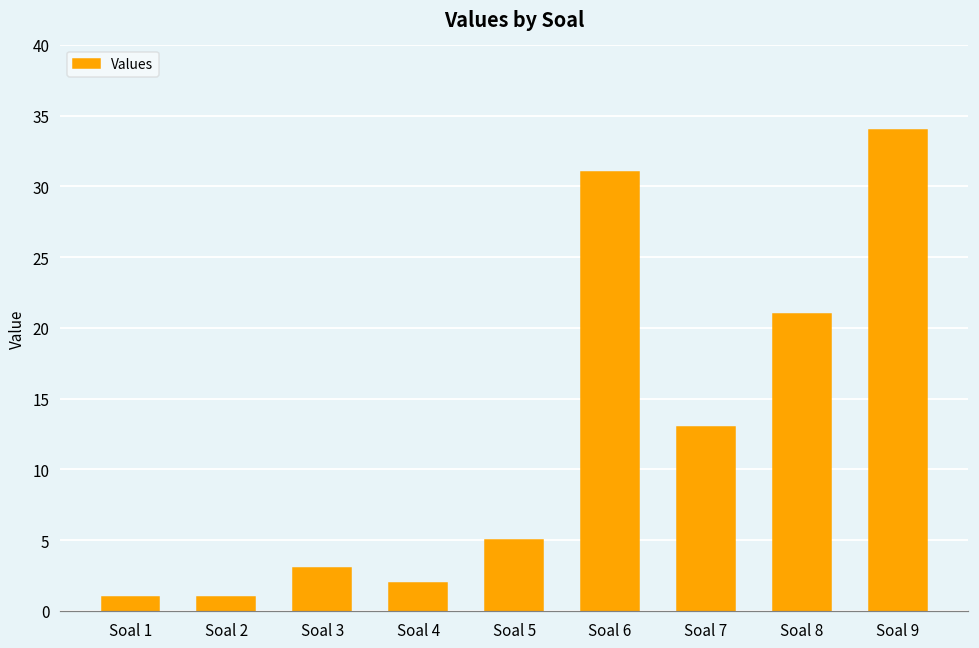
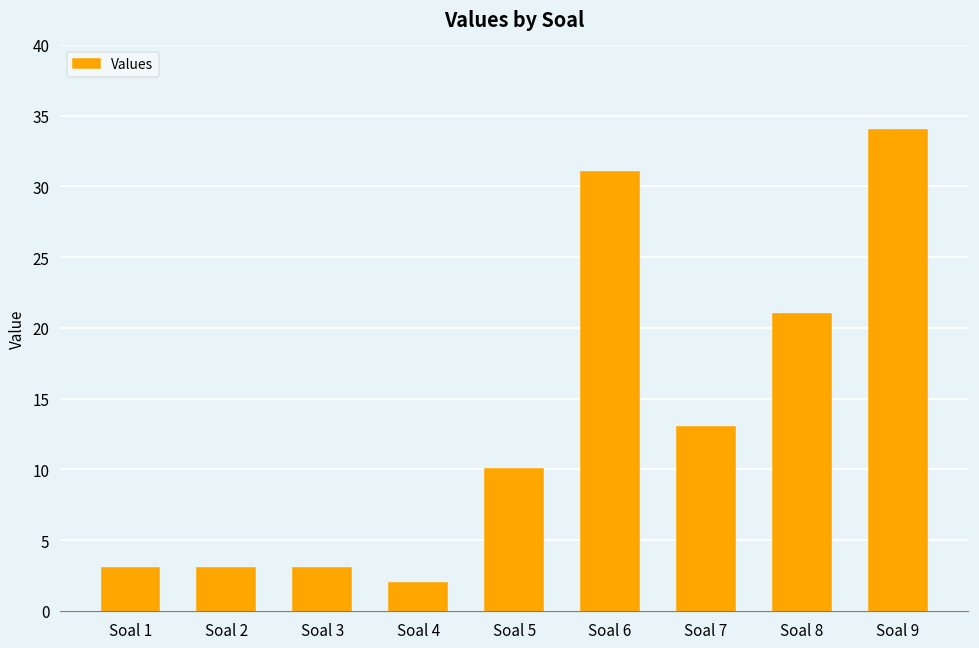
Soal 1: 1 -> 3
Soal 2: 1 -> 3
Soal 5: 5 -> 10
